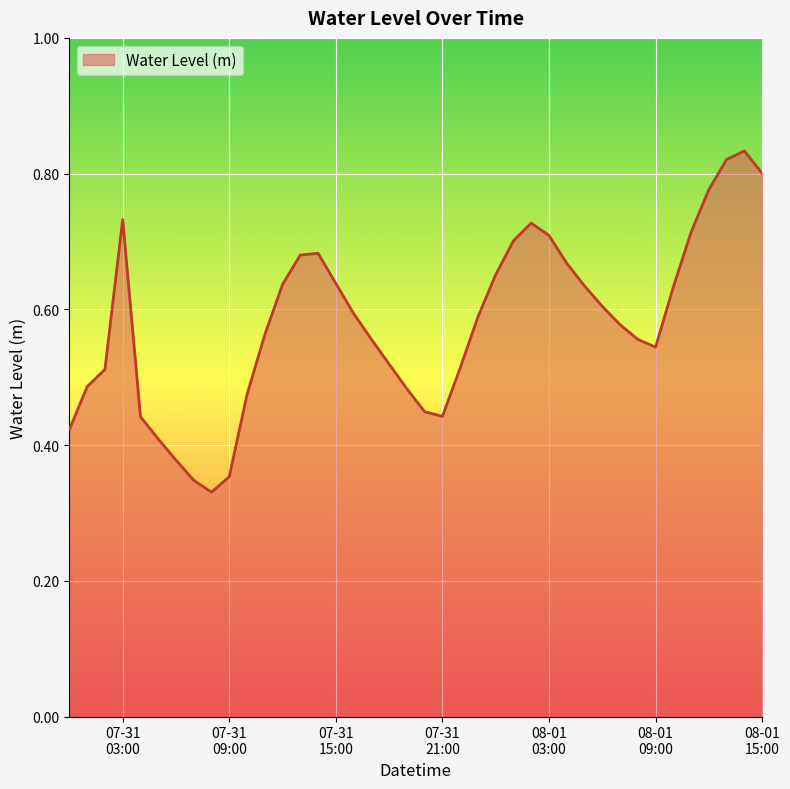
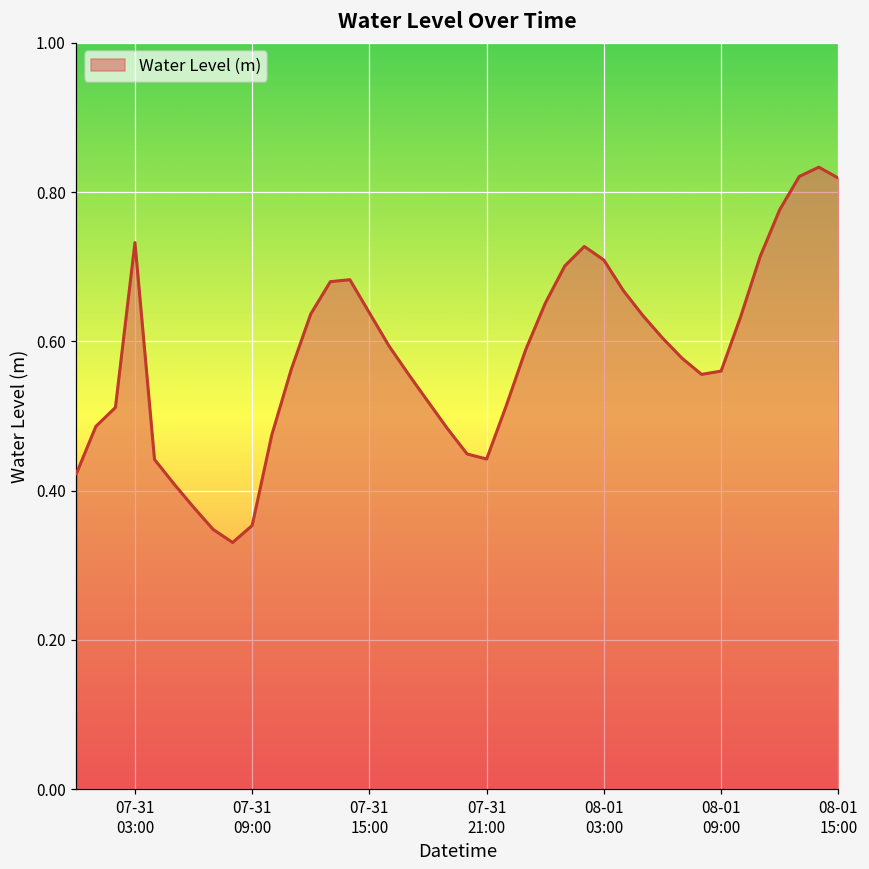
08-01 09:00: 0.54 -> 0.56
08-01 15:00: 0.80 -> 0.82
